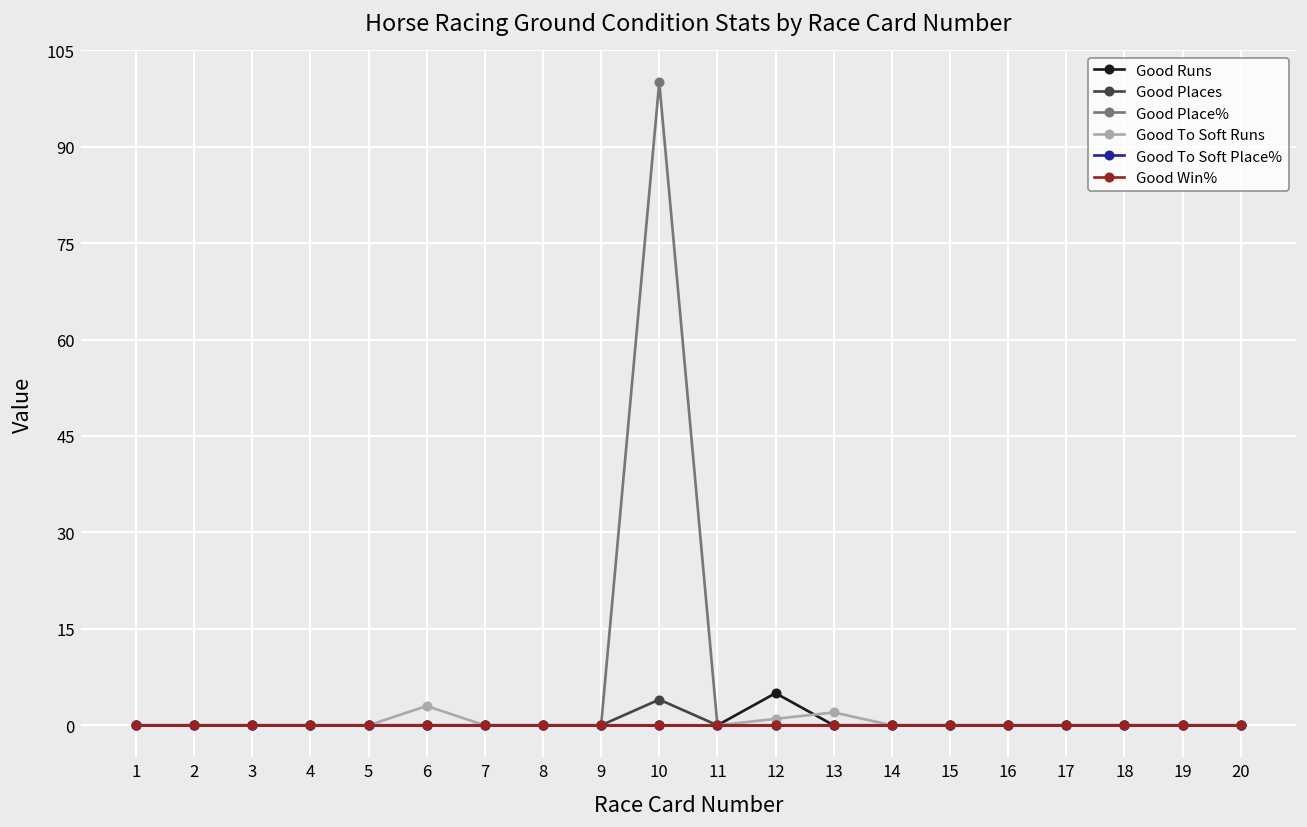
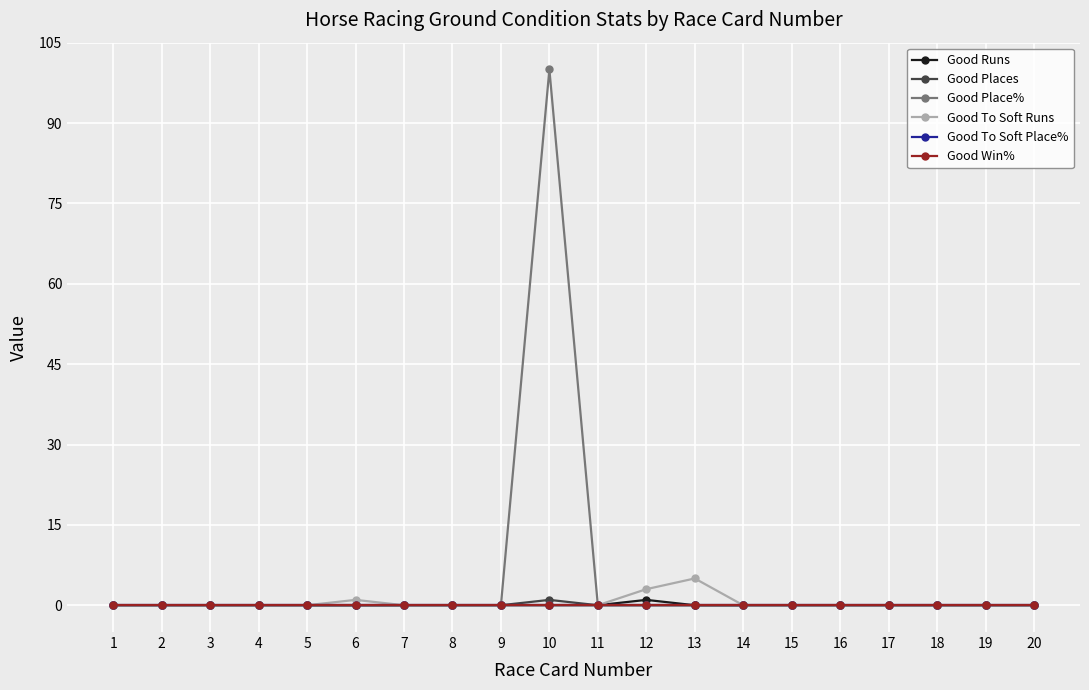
Good To Soft Runs, 6: 3 -> 1
Good Places, 10: 4 -> 1
Good Runs, 12: 5 -> 1
Good To Soft Runs, 12: 1 -> 3
Good To Soft Runs, 13: 2 -> 5
